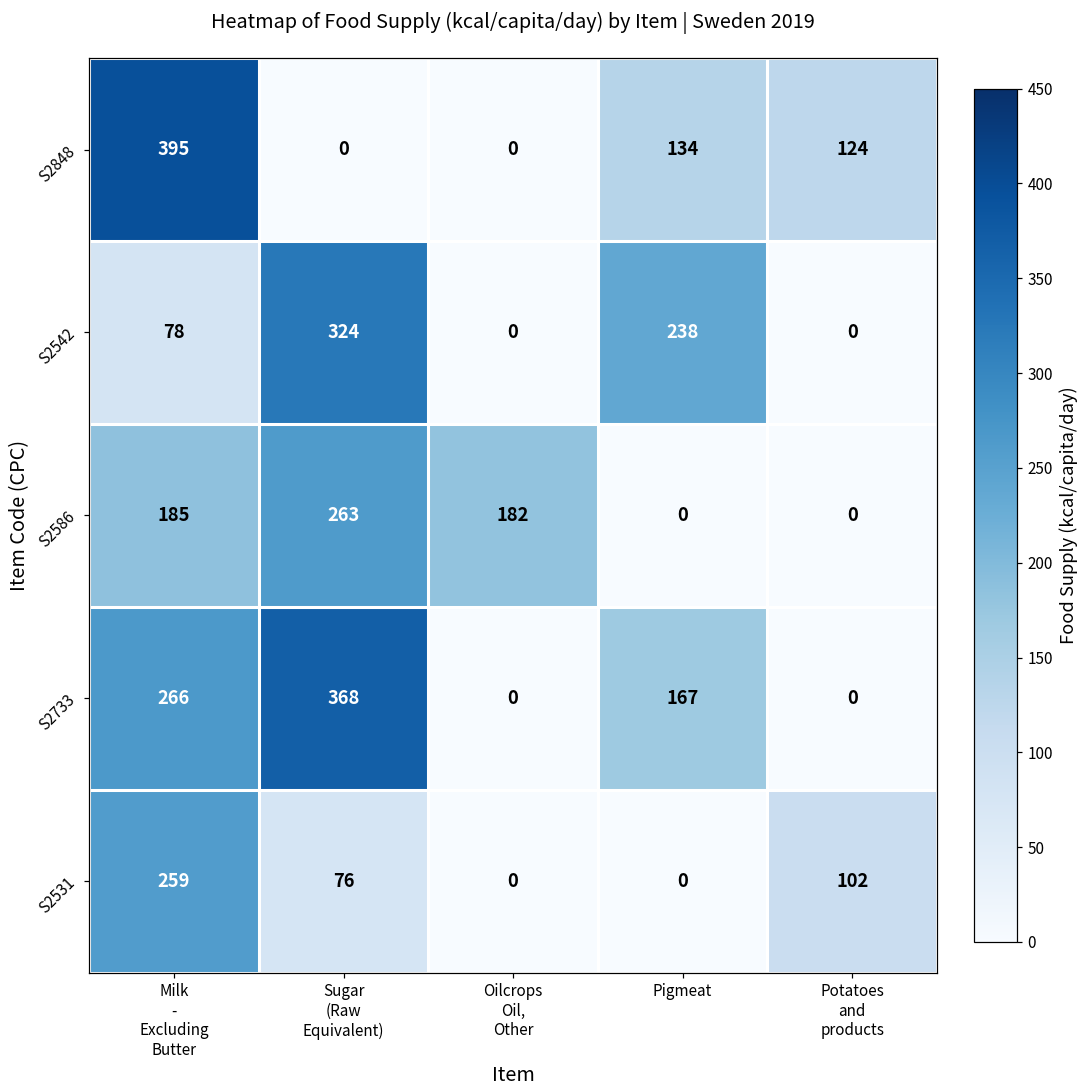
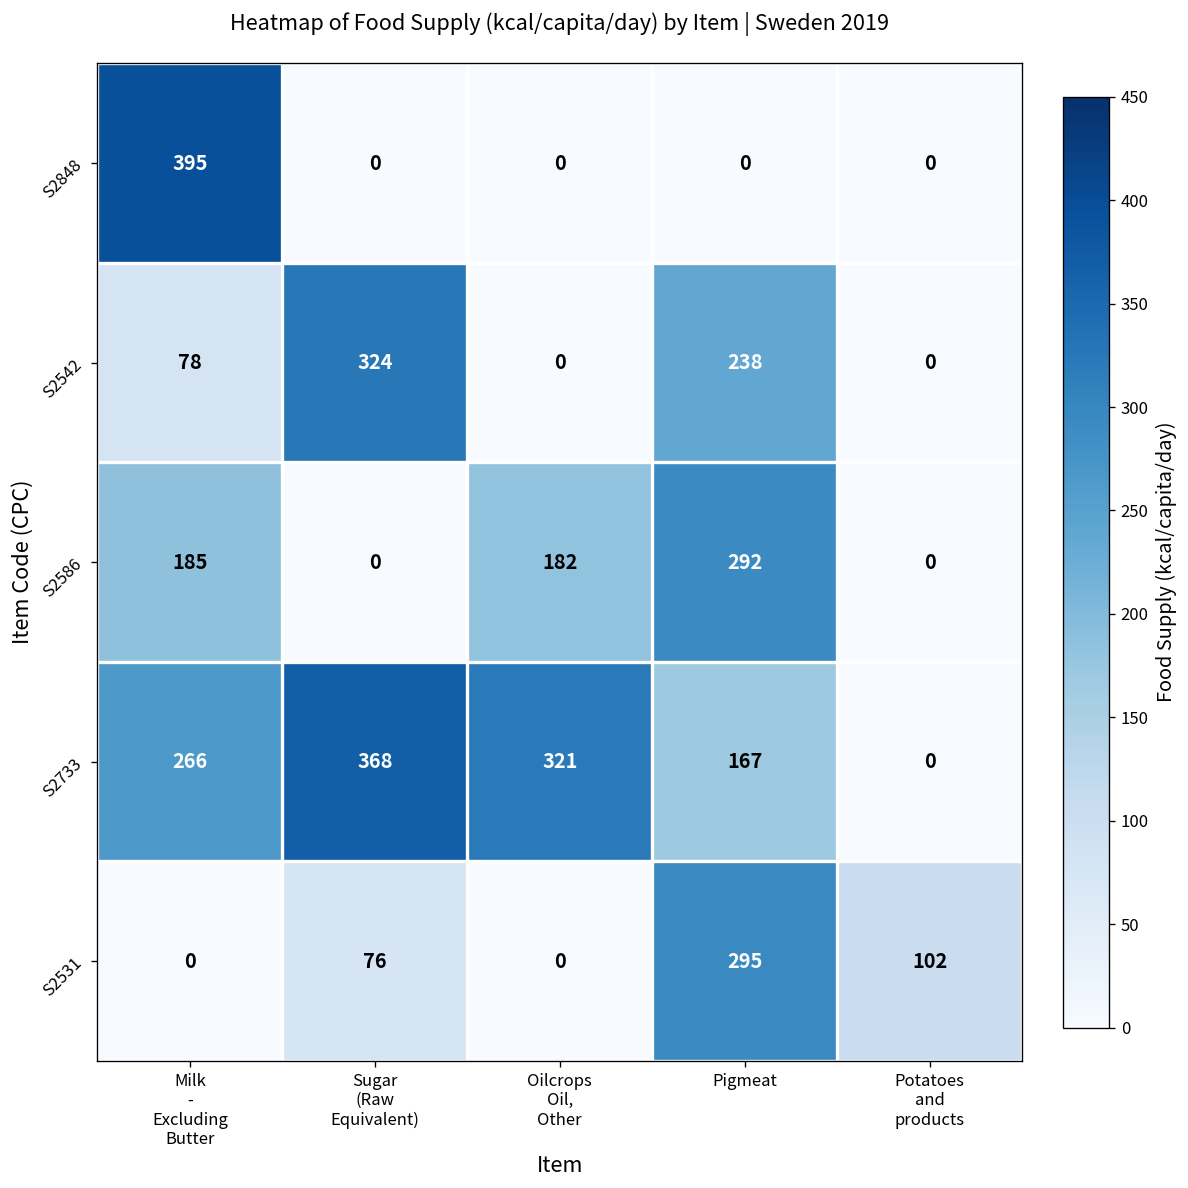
S2848, Pigmeat: 134 -> 0
S2848, Potatoes and products: 124 -> 0
S2586, Sugar (Raw Equivalent): 263 -> 0
S2586, Pigmeat: 0 -> 292
S2733, Oilcrops Oil, Other: 0 -> 321
S2531, Milk - Excluding Butter: 259 -> 0
S2531, Pigmeat: 0 -> 295
